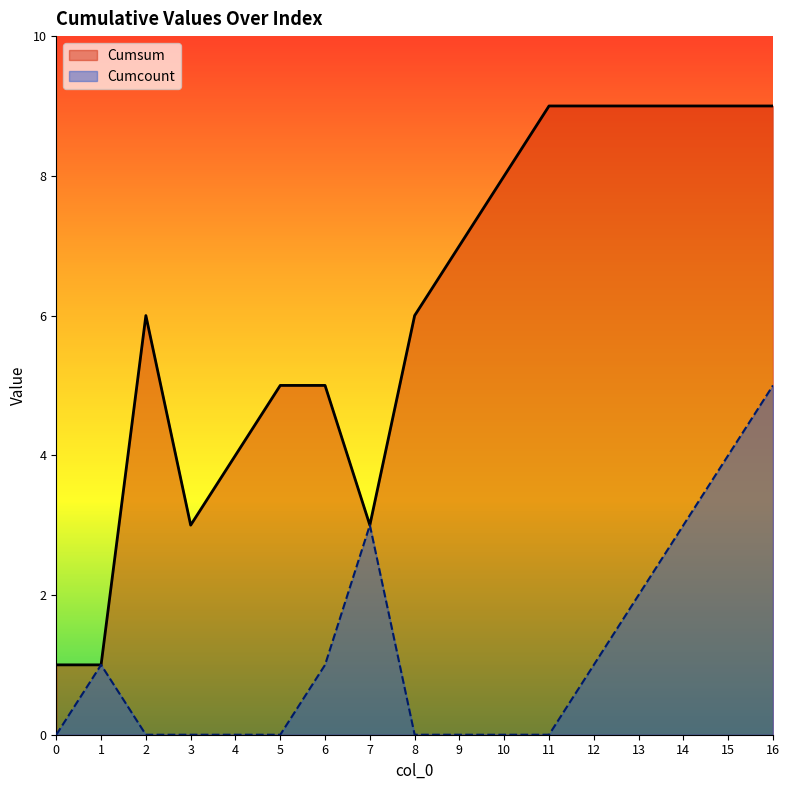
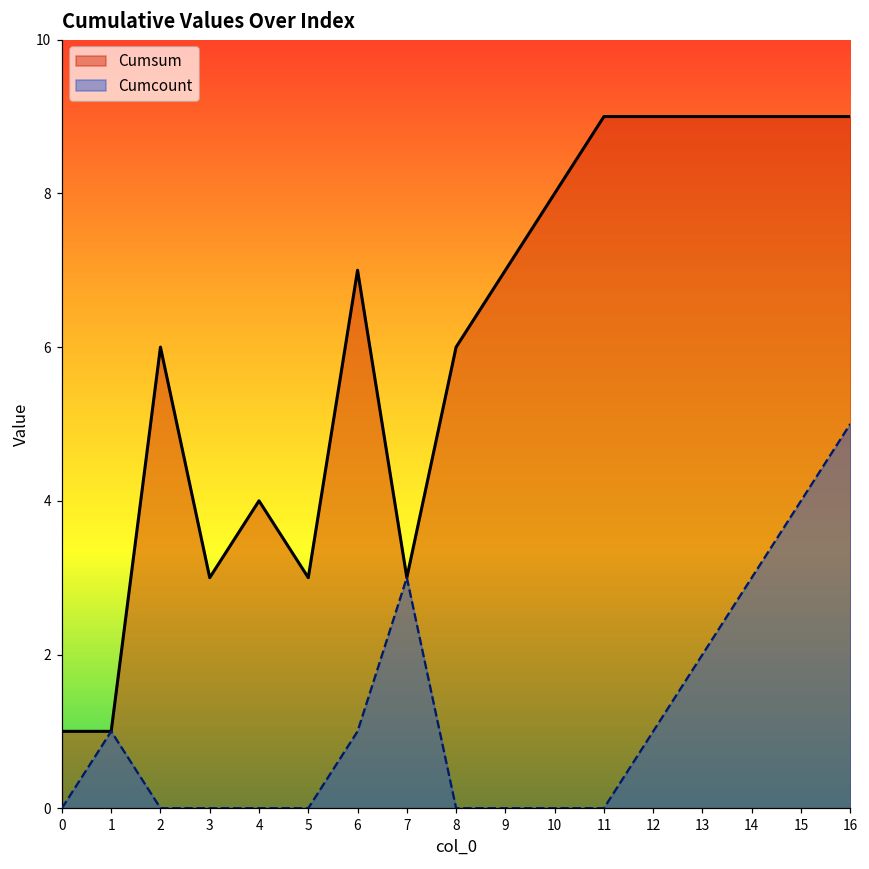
Cumsum, 5: 5 -> 3
Cumsum, 6: 5 -> 7
